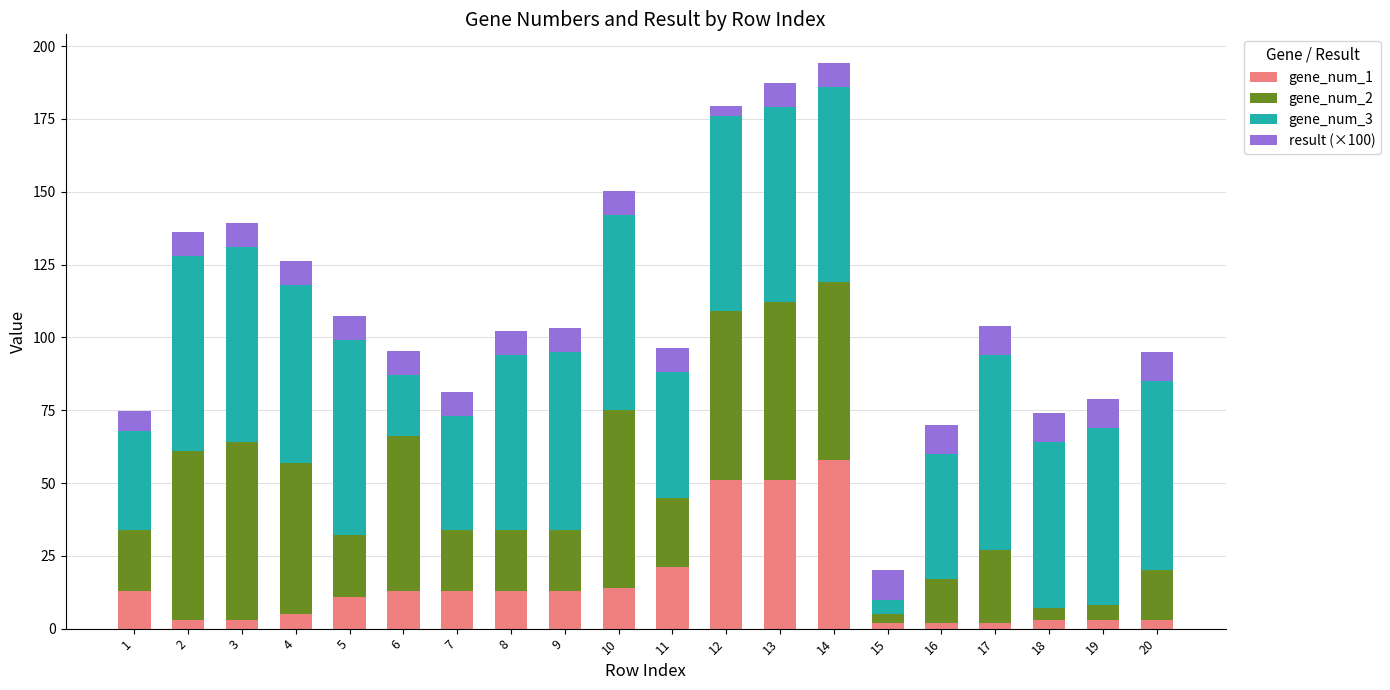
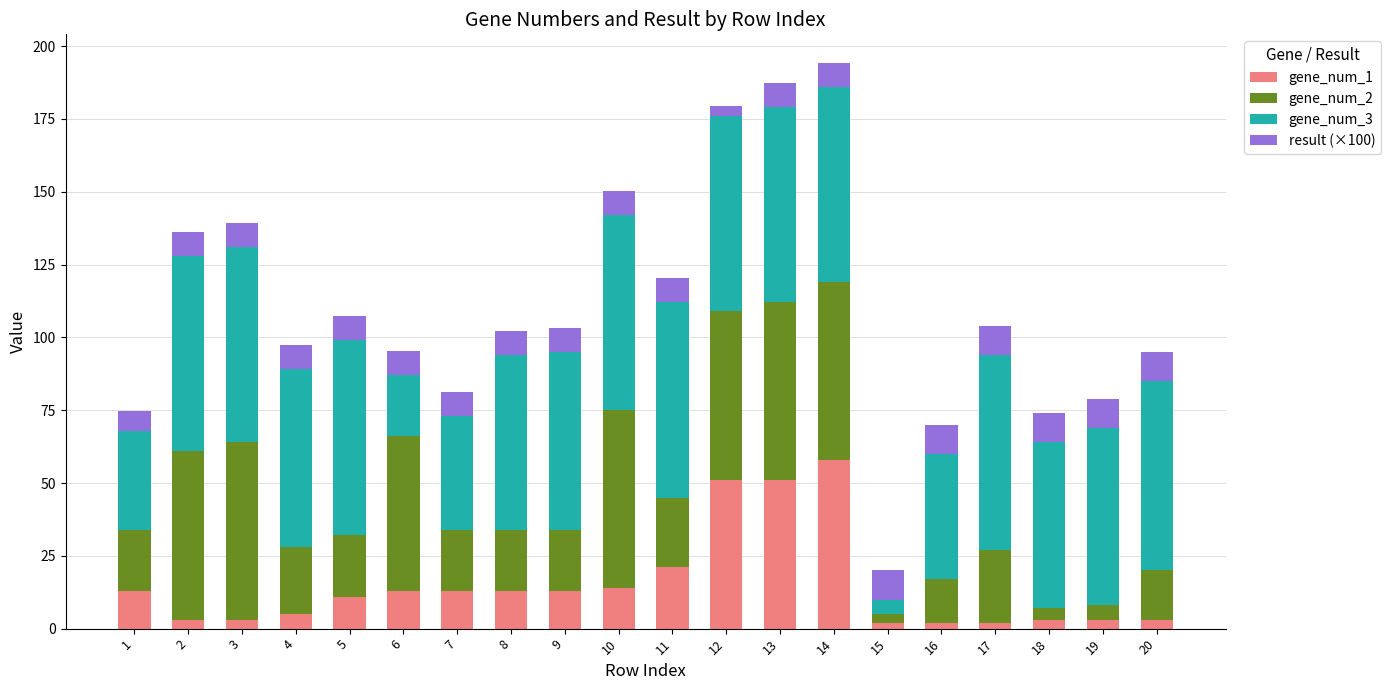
gene_num_2, 4: 52 -> 23
gene_num_3, 11: 43 -> 67
